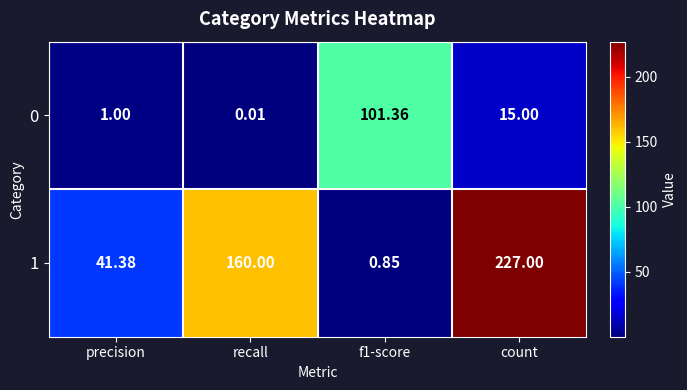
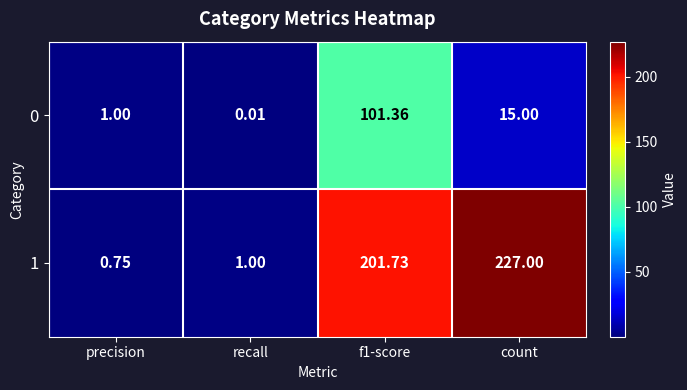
1, precision: 41.38 -> 0.75
1, recall: 160.00 -> 1.00
1, f1-score: 0.85 -> 201.73
